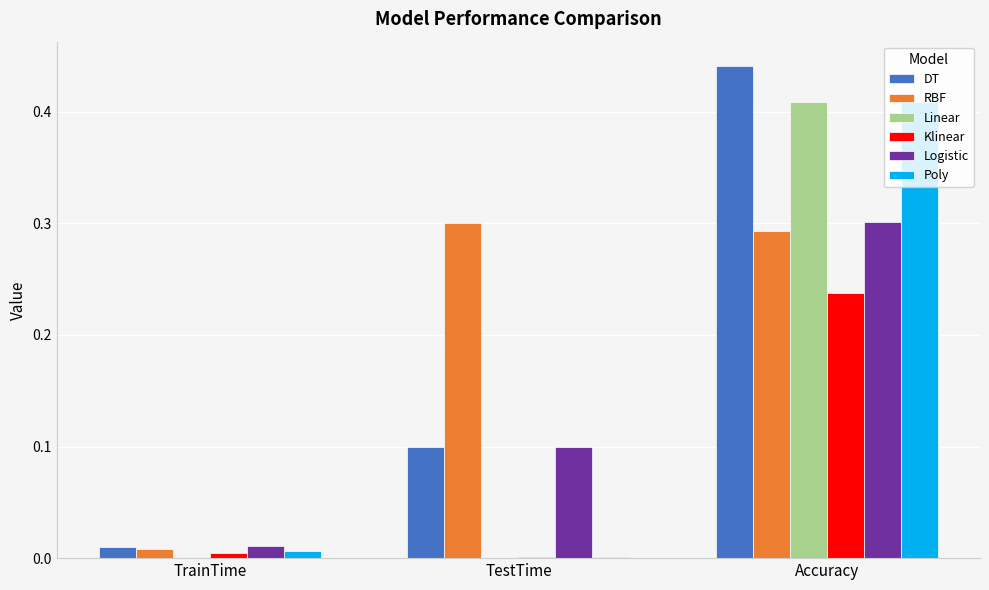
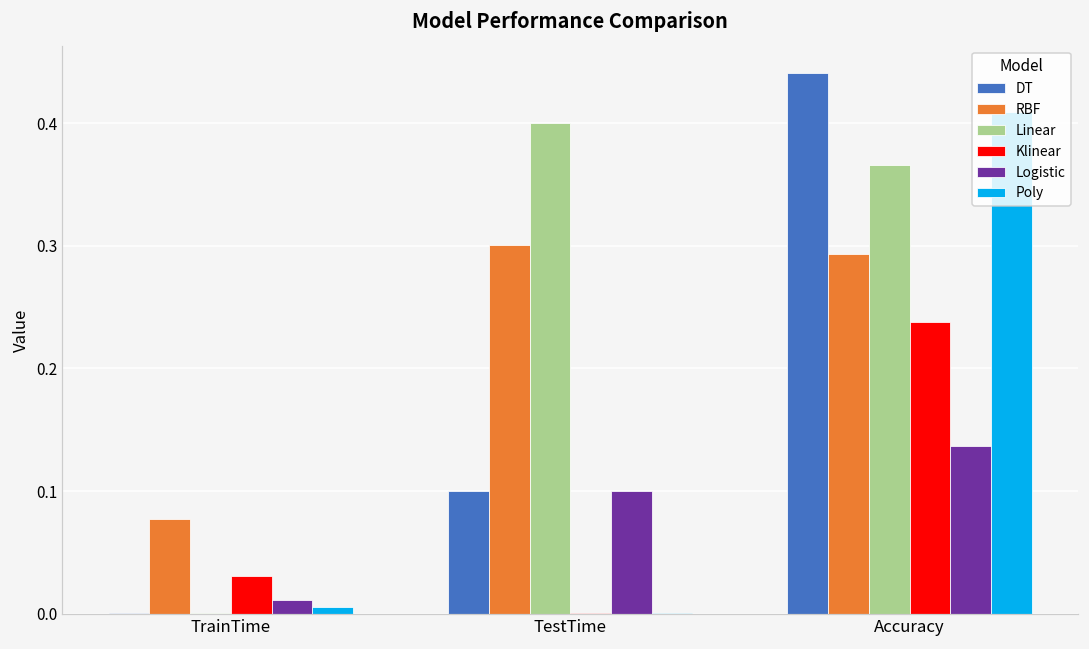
DT, TrainTime: 0.010 -> 0.001
RBF, TrainTime: 0.008 -> 0.077
Klinear, TrainTime: 0.005 -> 0.031
Linear, TestTime: 0.0 -> 0.4
Linear, Accuracy: 0.409 -> 0.366
Logistic, Accuracy: 0.301 -> 0.137
